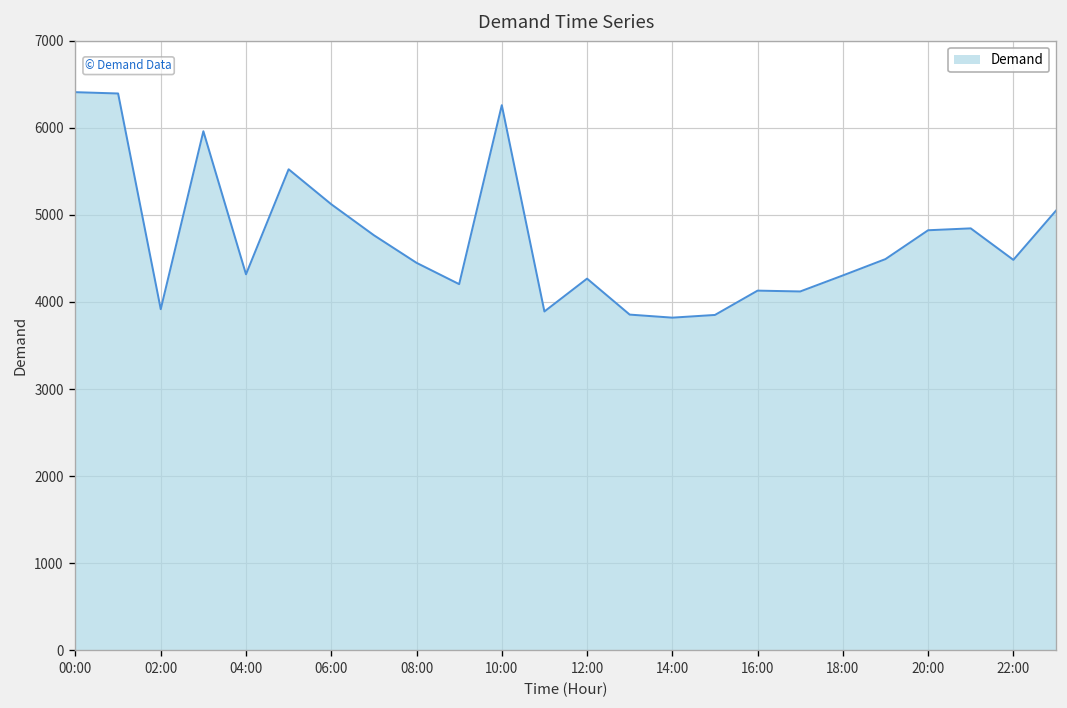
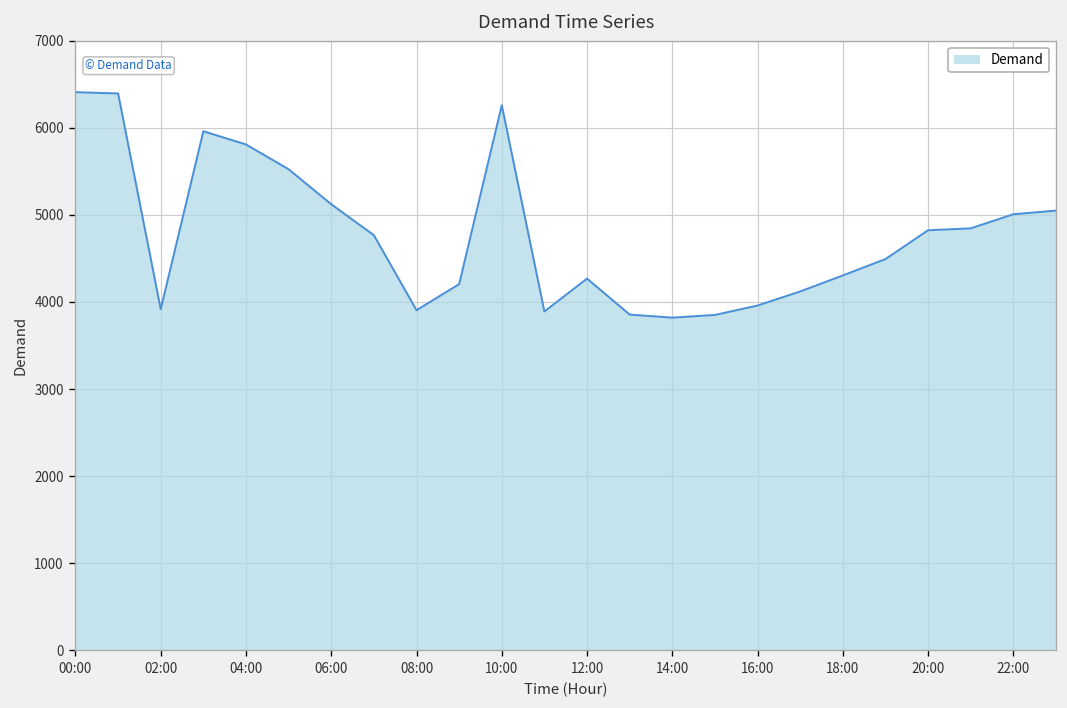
04:00: 4300 -> 5800
08:00: 4500 -> 3900
16:00: 4100 -> 4000
22:00: 4500 -> 5000
